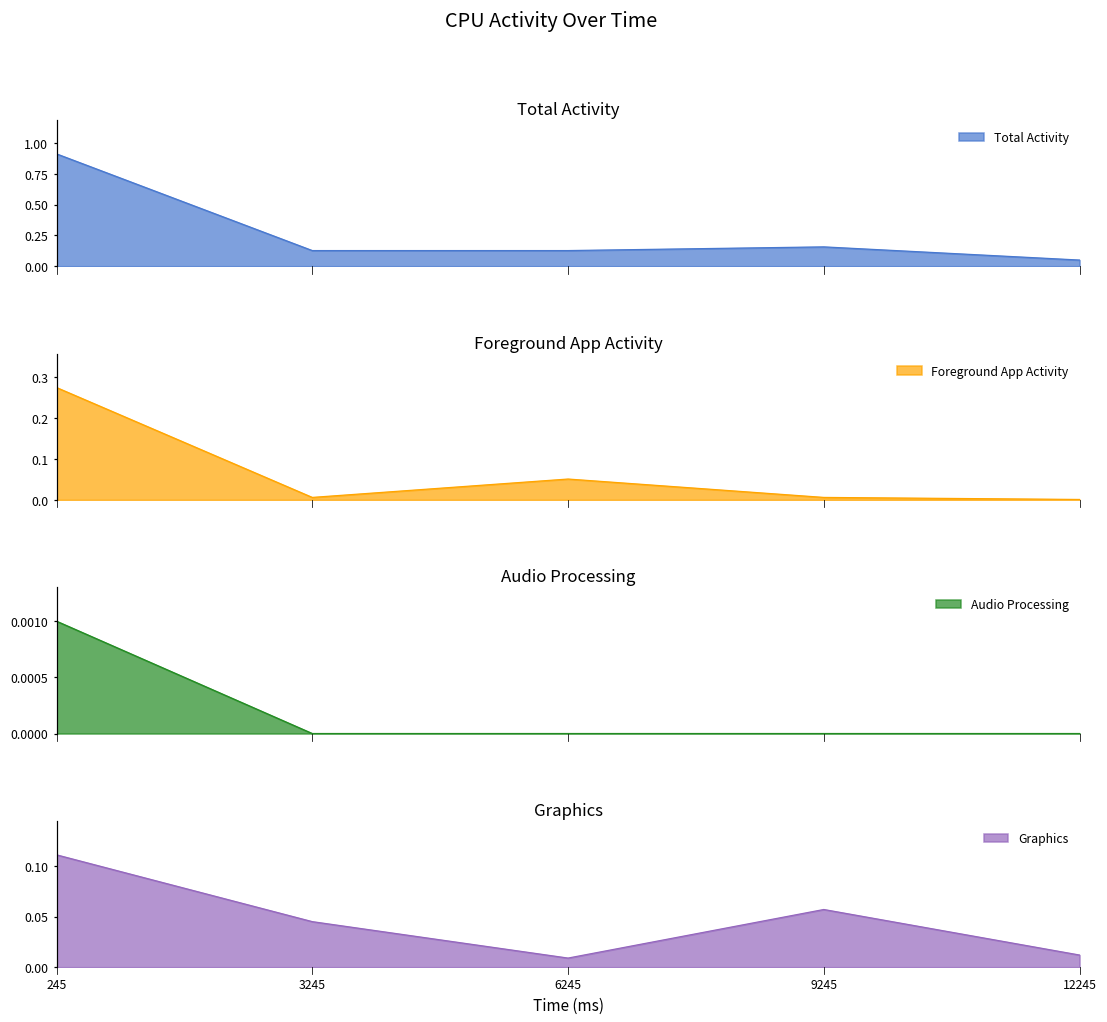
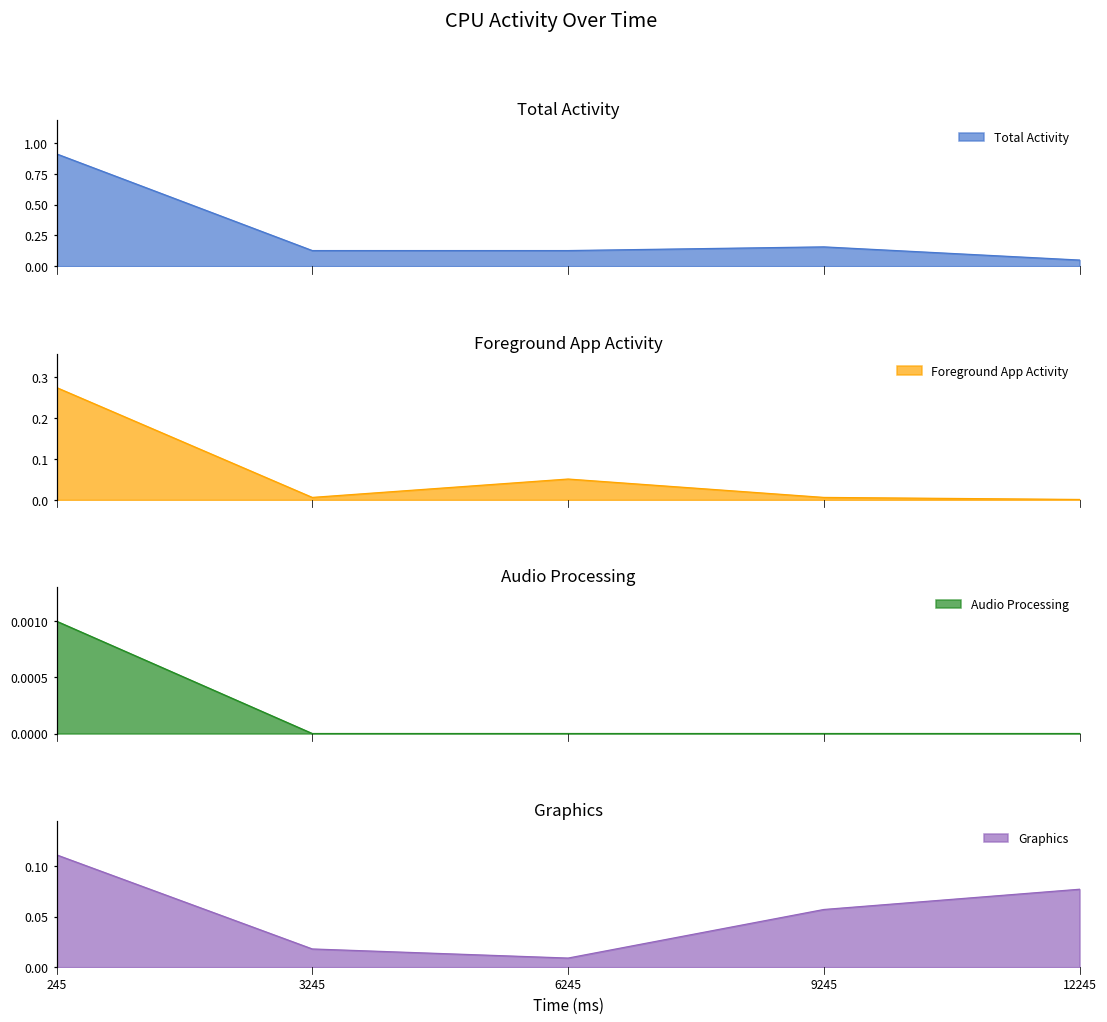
Graphics, 3245: 0.05 -> 0.02
Graphics, 12245: 0.01 -> 0.08
